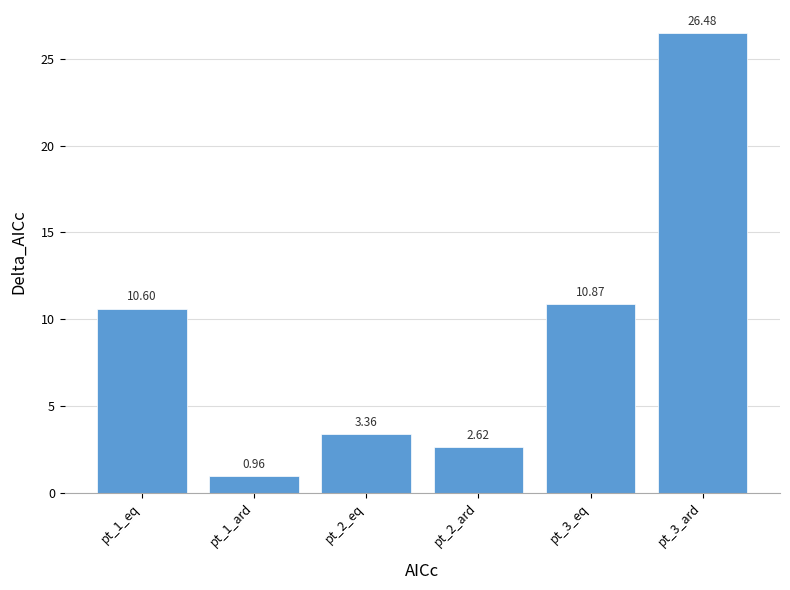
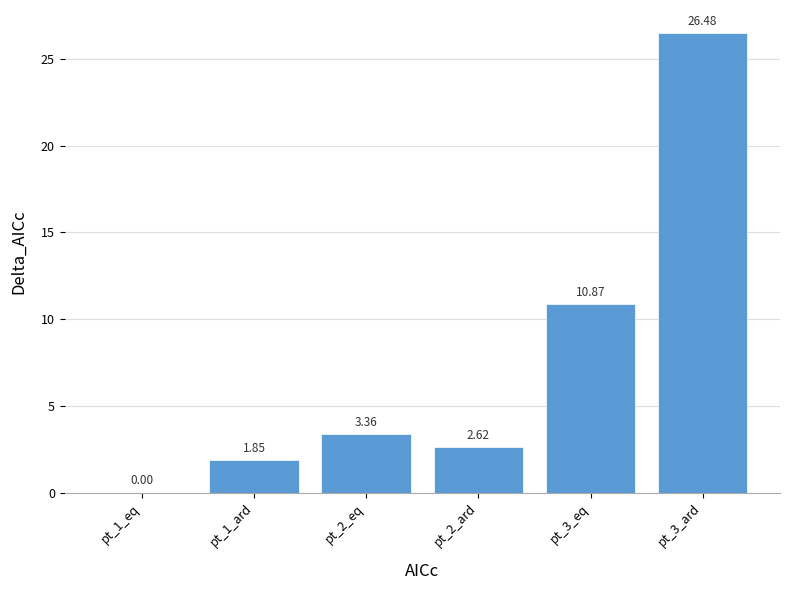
pt_1_eq: 10.60 -> 0.00
pt_1_ard: 0.96 -> 1.85
